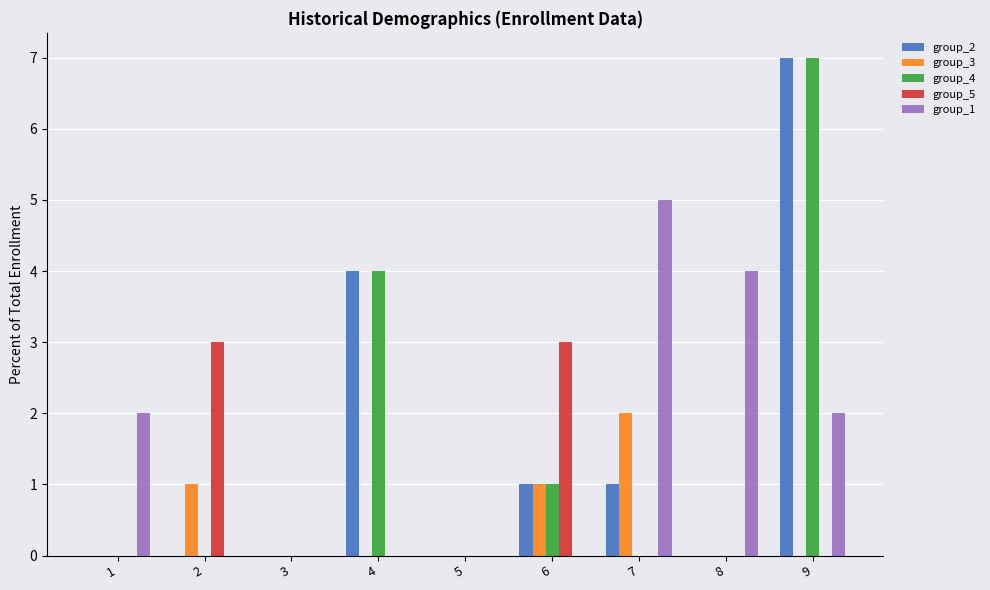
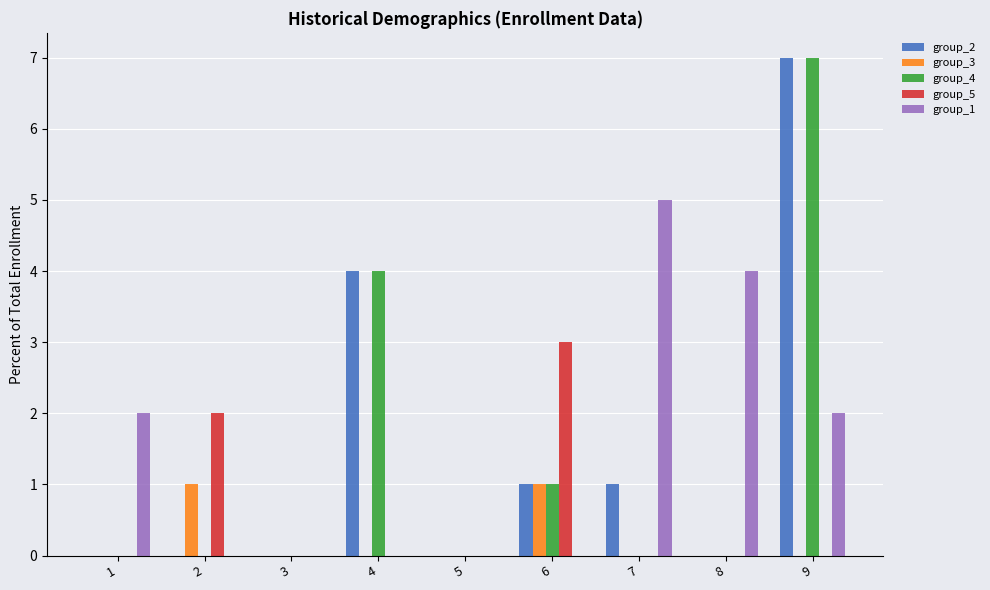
group_5, 2: 3 -> 2
group_3, 7: 2 -> 0
